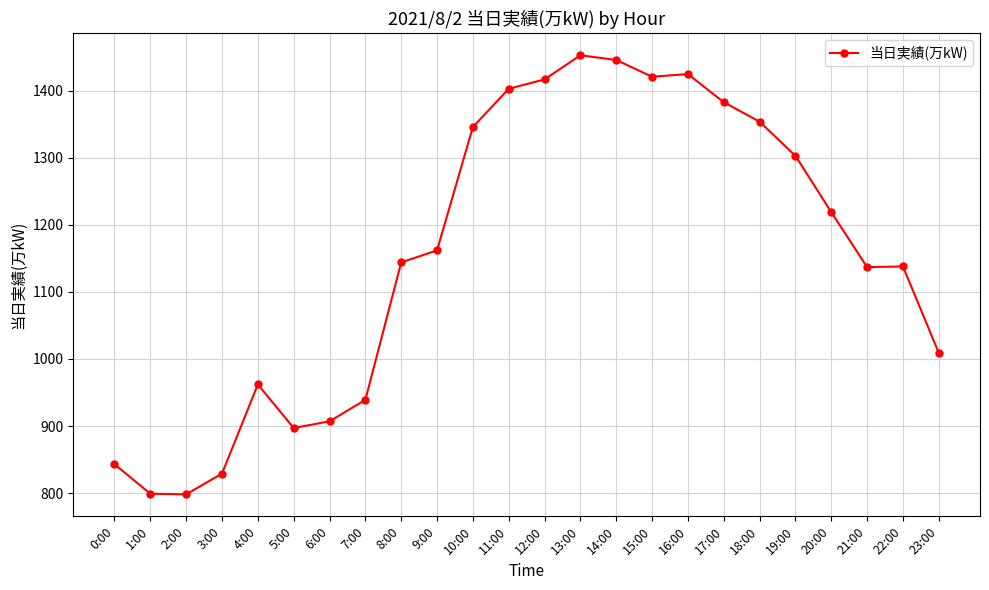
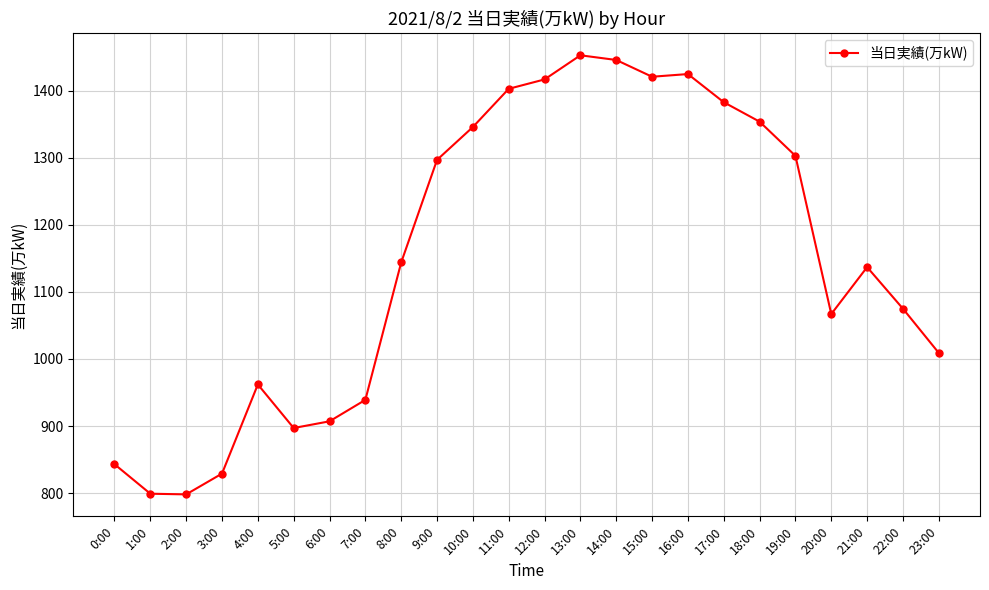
9:00: 1160 -> 1300
20:00: 1220 -> 1070
22:00: 1140 -> 1080
